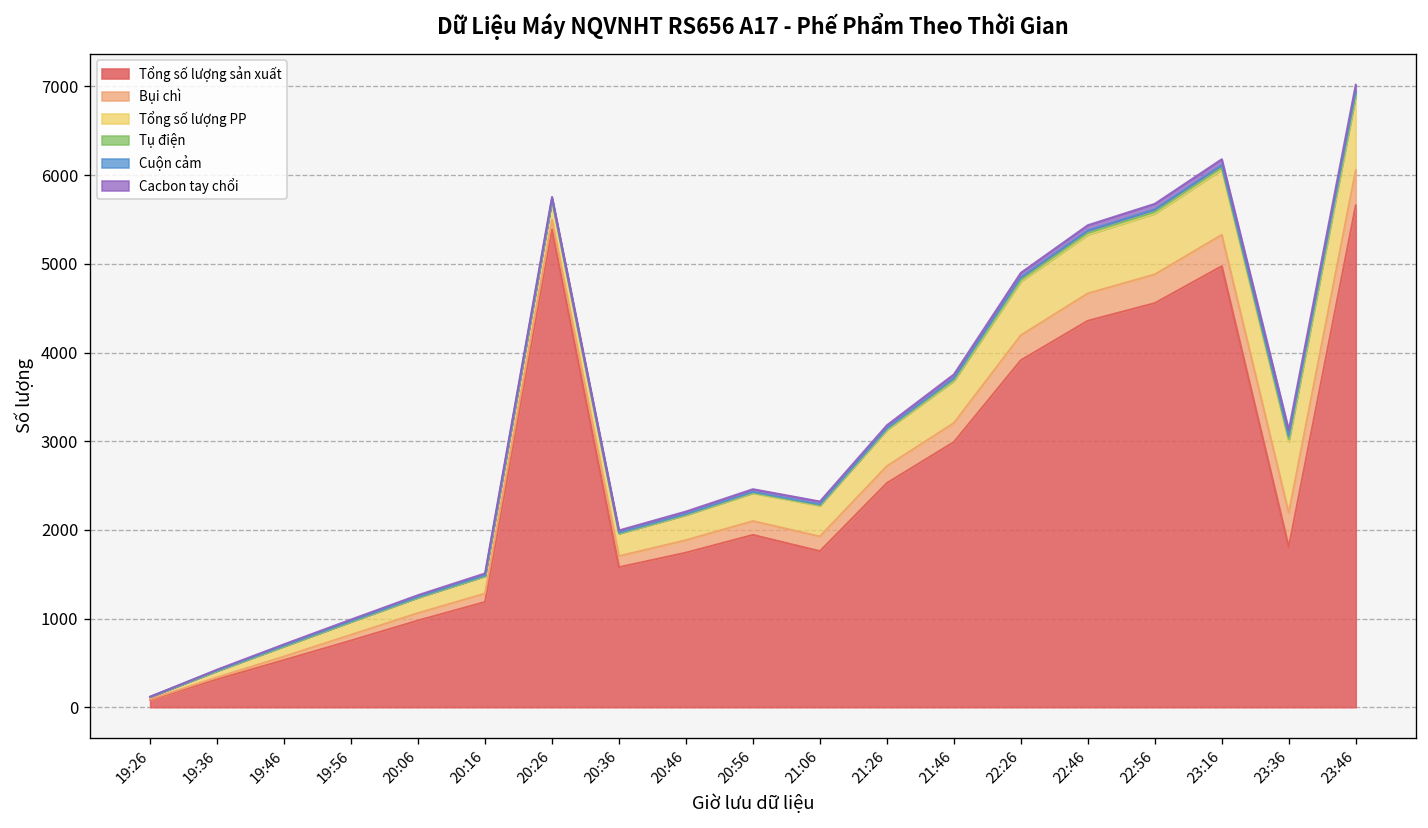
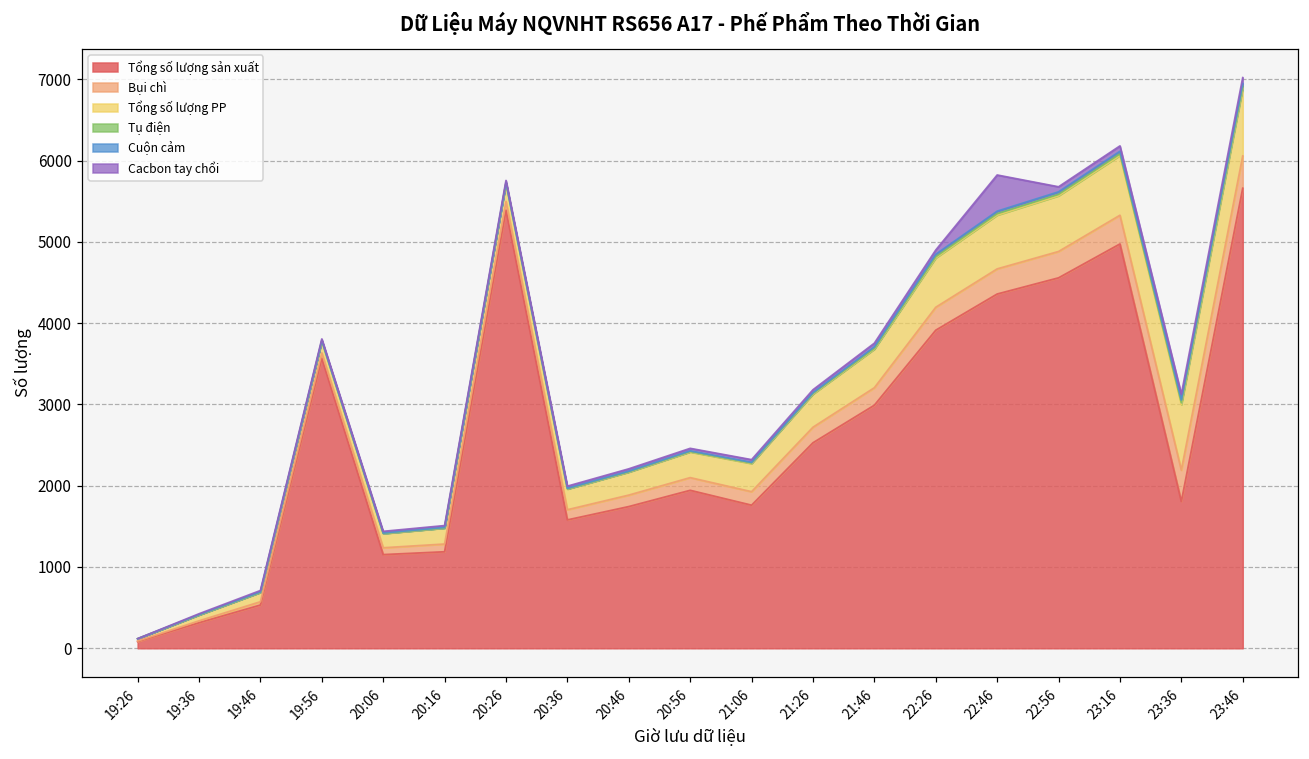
Tổng số lượng sản xuất, 19:56: 800 -> 3600
Tổng số lượng sản xuất, 20:06: 1000 -> 1200
Cacbon tay chổi, 22:46: 100 -> 400
